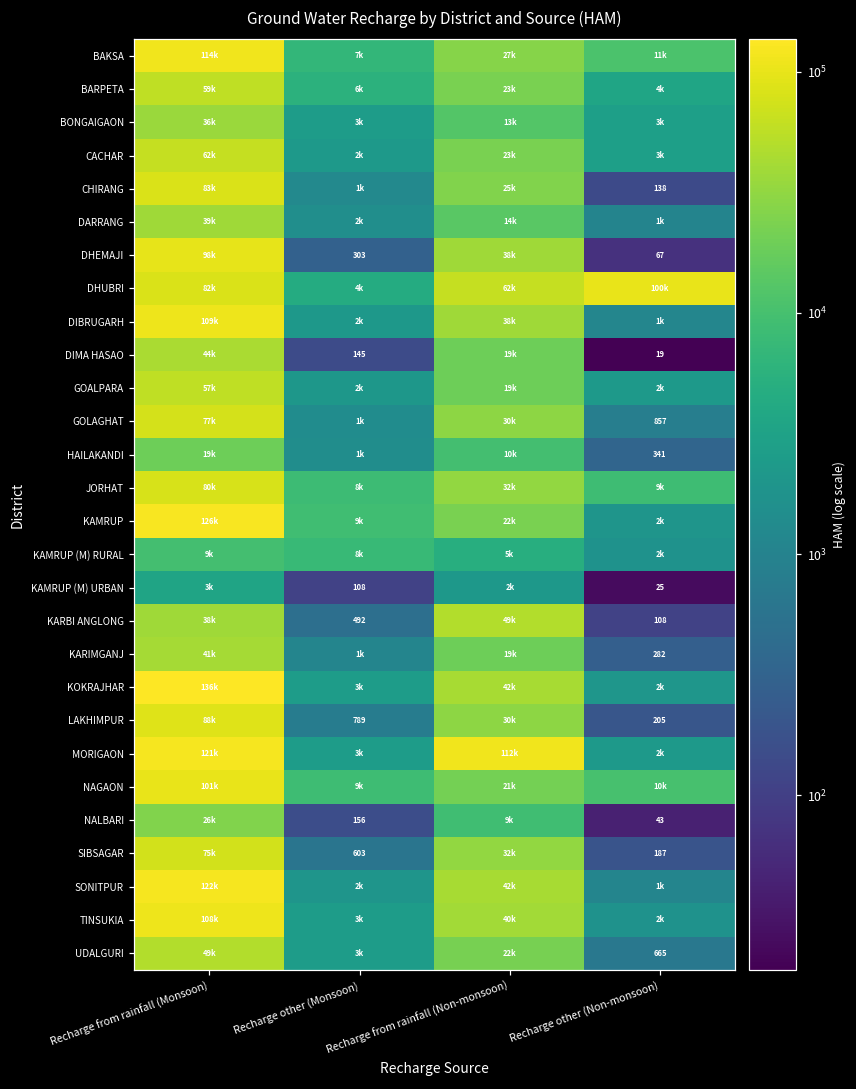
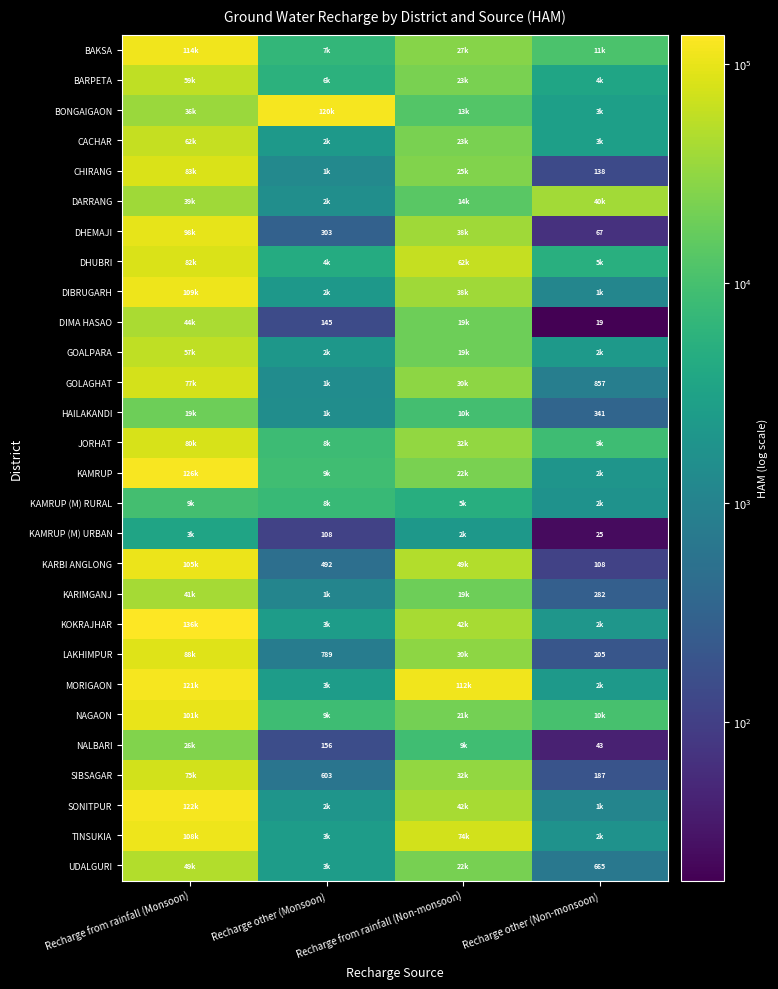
BONGAIGAON, Recharge other (Monsoon): 3k -> 120k
DARRANG, Recharge other (Non-monsoon): 1k -> 40k
DHUBRI, Recharge other (Non-monsoon): 100k -> 5k
KARBI ANGLONG, Recharge from rainfall (Monsoon): 38k -> 105k
TINSUKIA, Recharge from rainfall (Non-monsoon): 40k -> 74k
